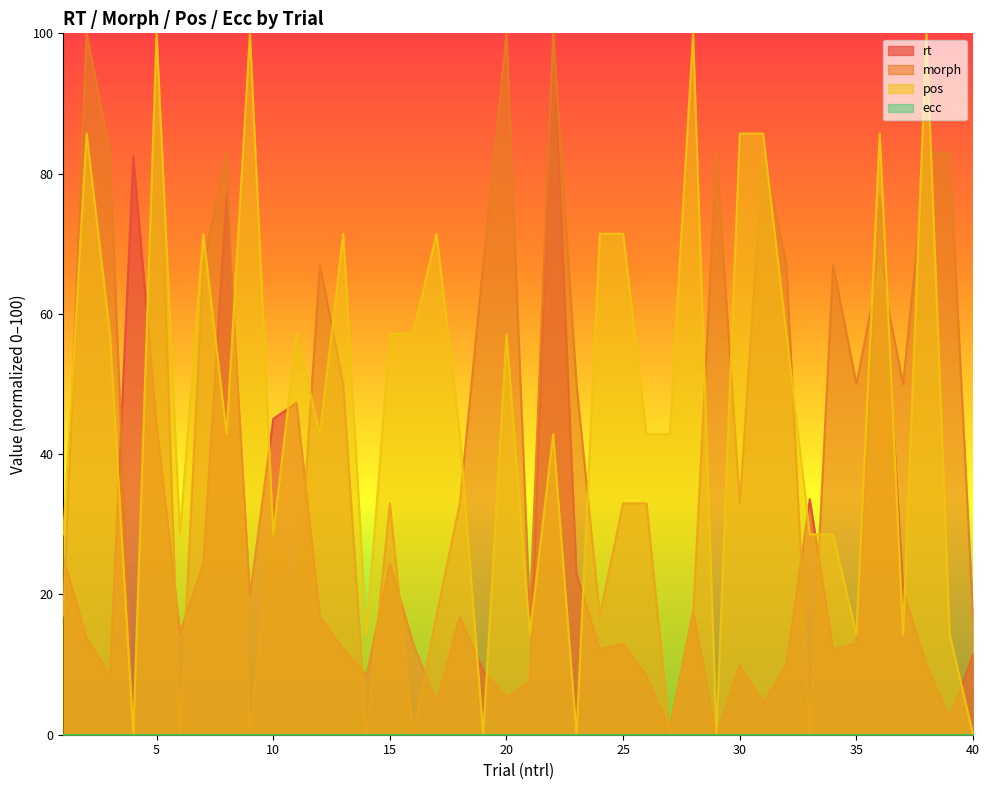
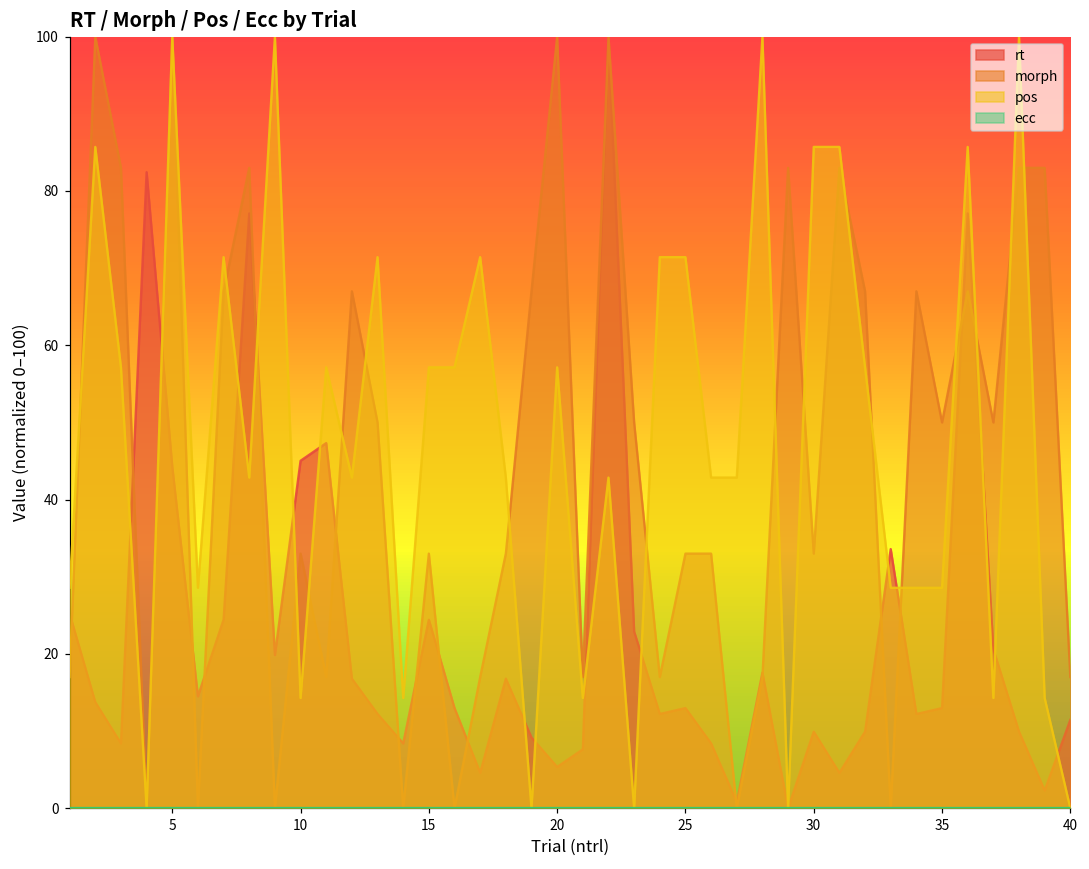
pos, 10: 29 -> 14
pos, 35: 14 -> 29
